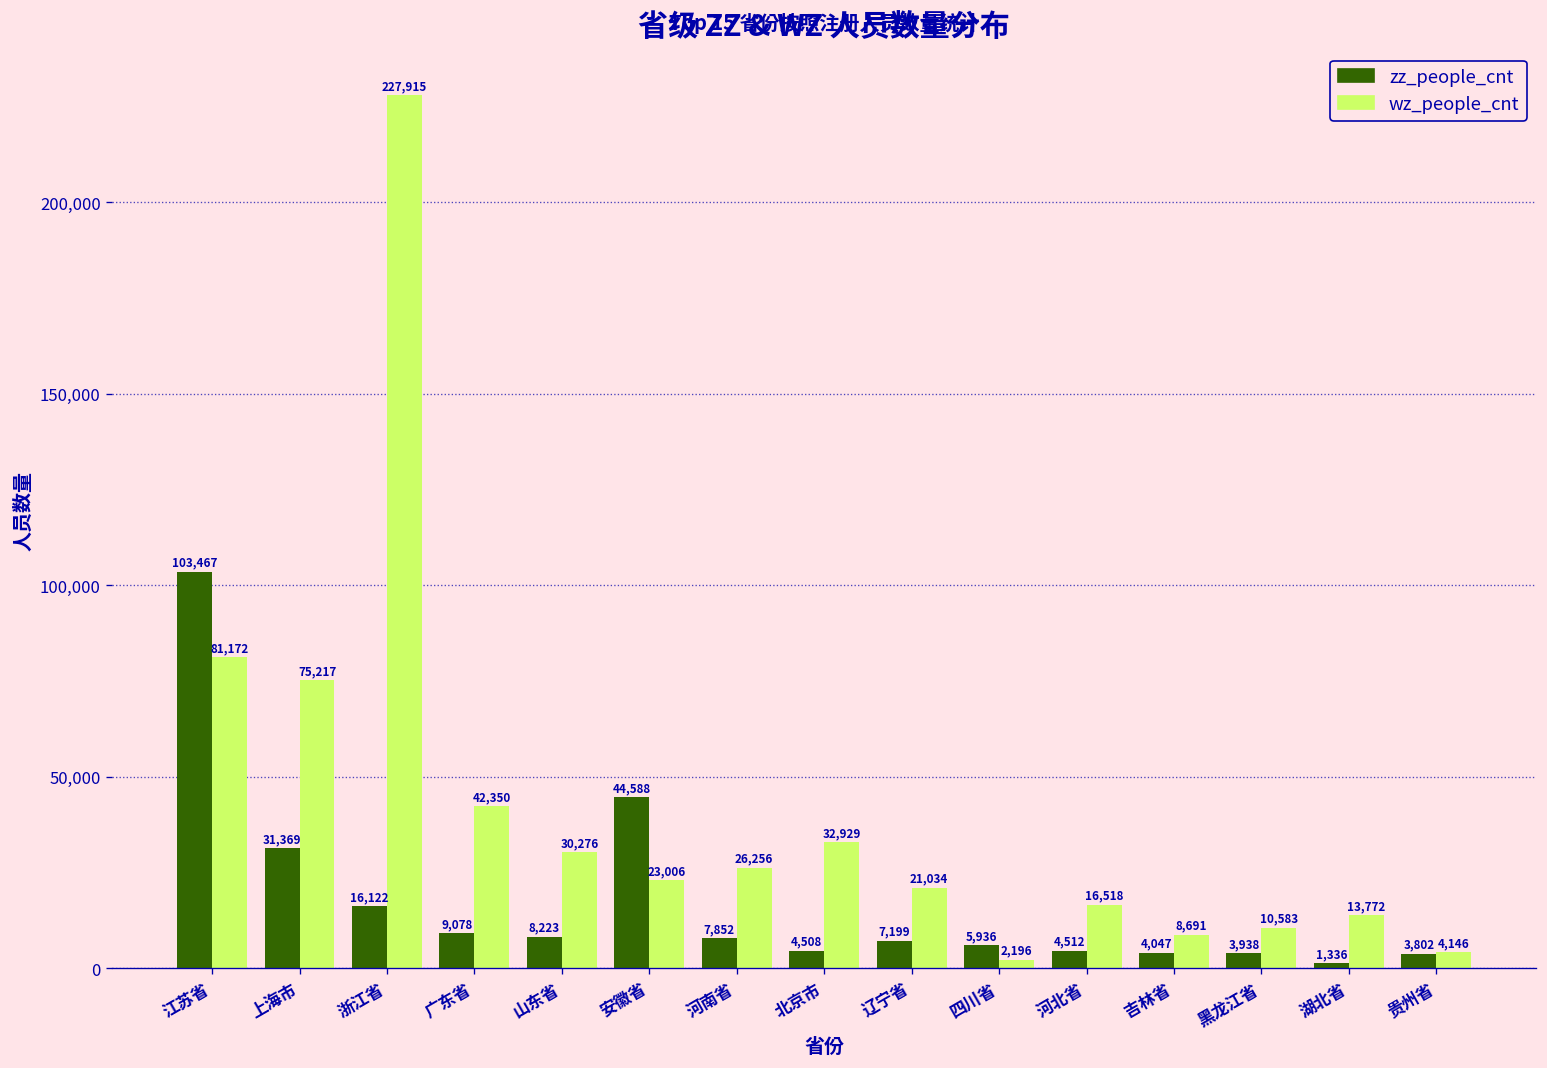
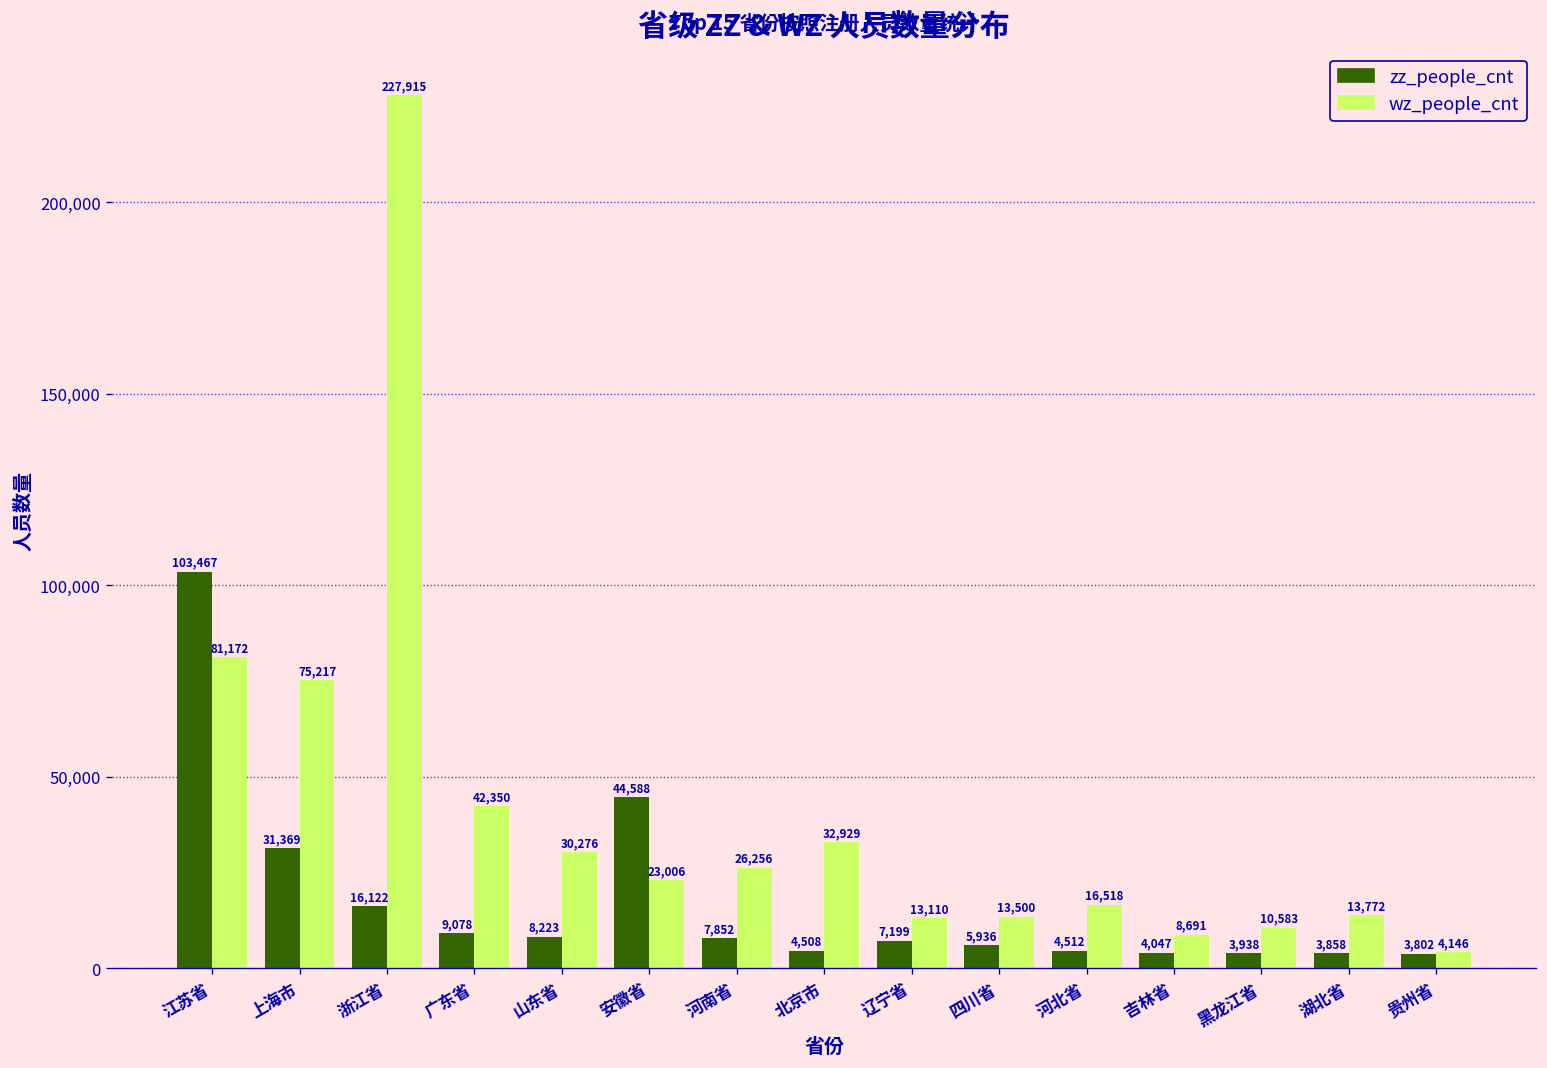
wz_people_cnt, 辽宁省: 21,034 -> 13,110
wz_people_cnt, 四川省: 2,196 -> 13,500
zz_people_cnt, 湖北省: 1,336 -> 3,858
